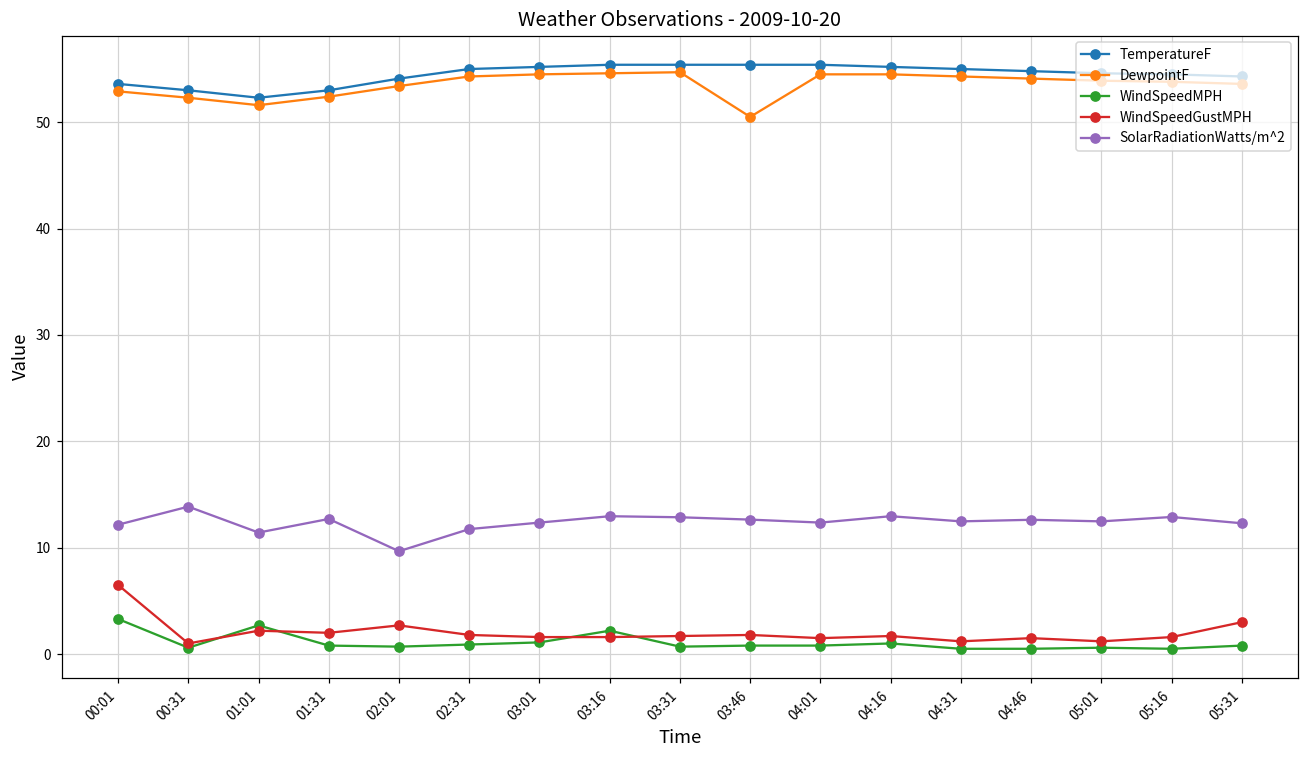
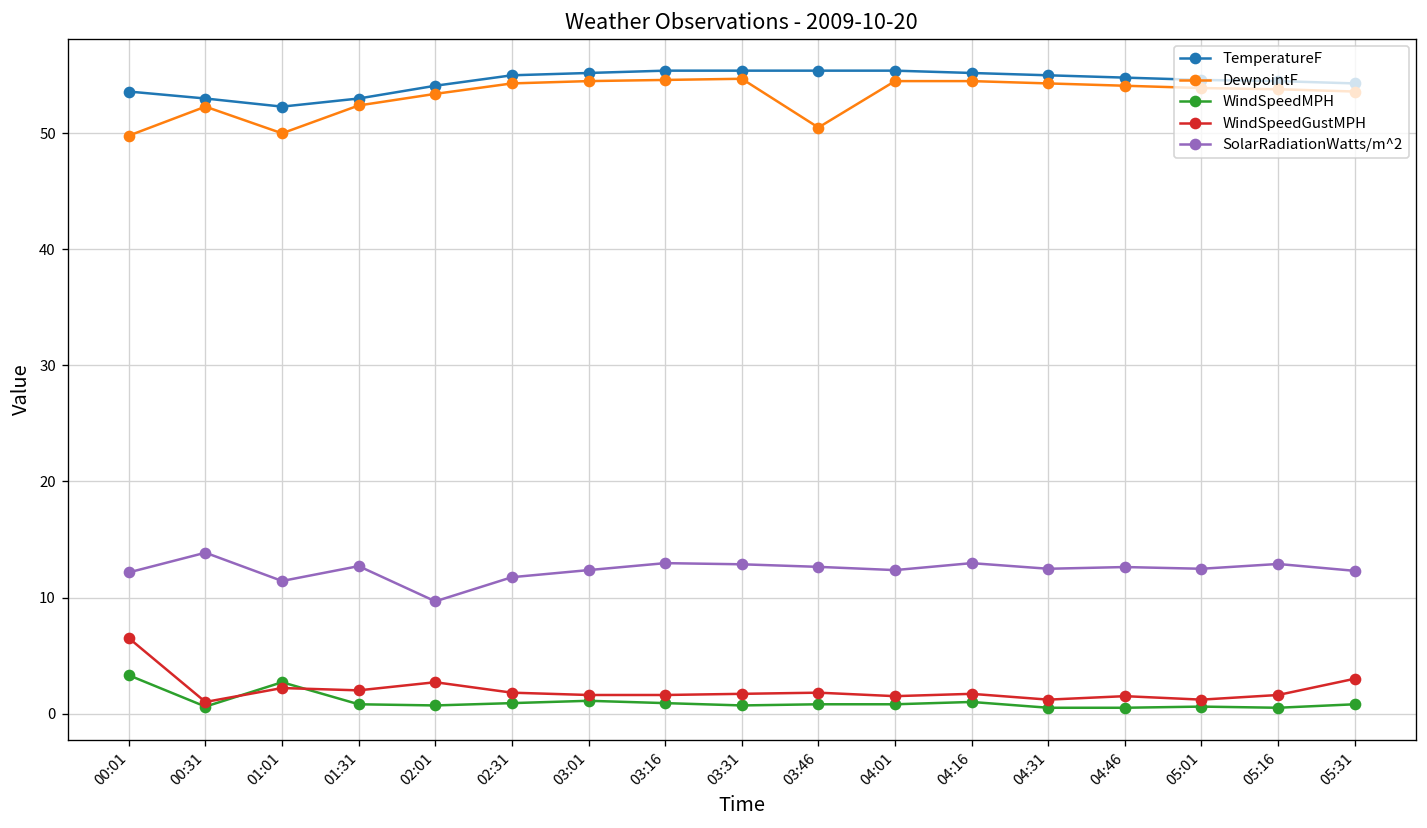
DewpointF, 00:01: 53 -> 50
DewpointF, 01:01: 52 -> 50
WindSpeedMPH, 03:16: 2 -> 1
